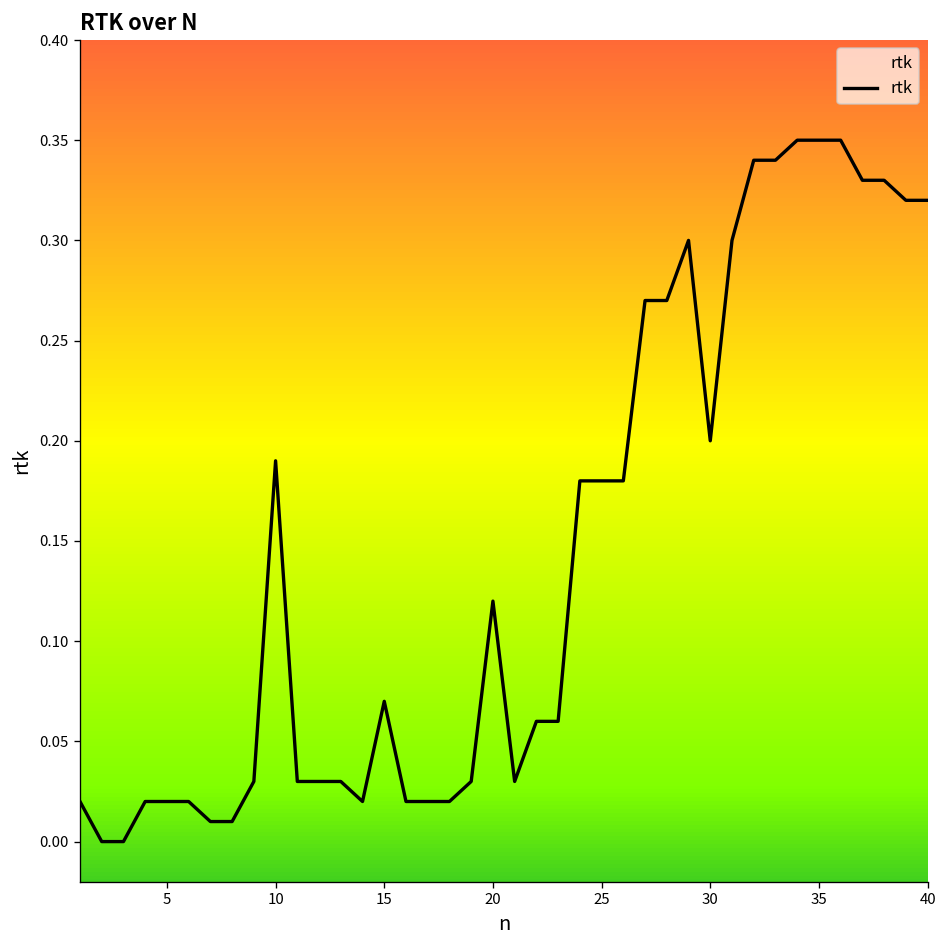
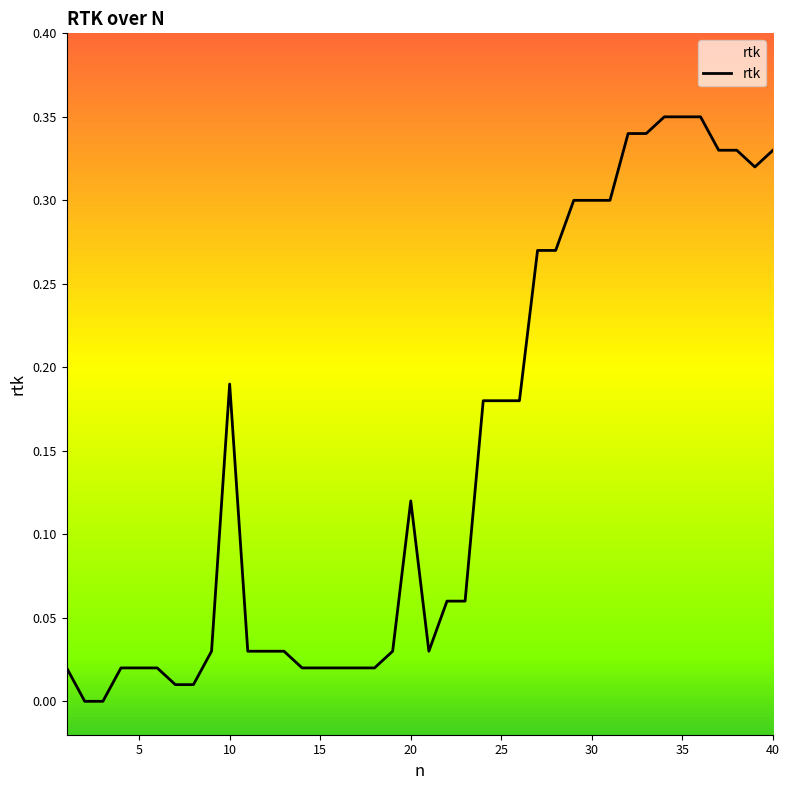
15: 0.07 -> 0.02
30: 0.2 -> 0.3
40: 0.32 -> 0.33
